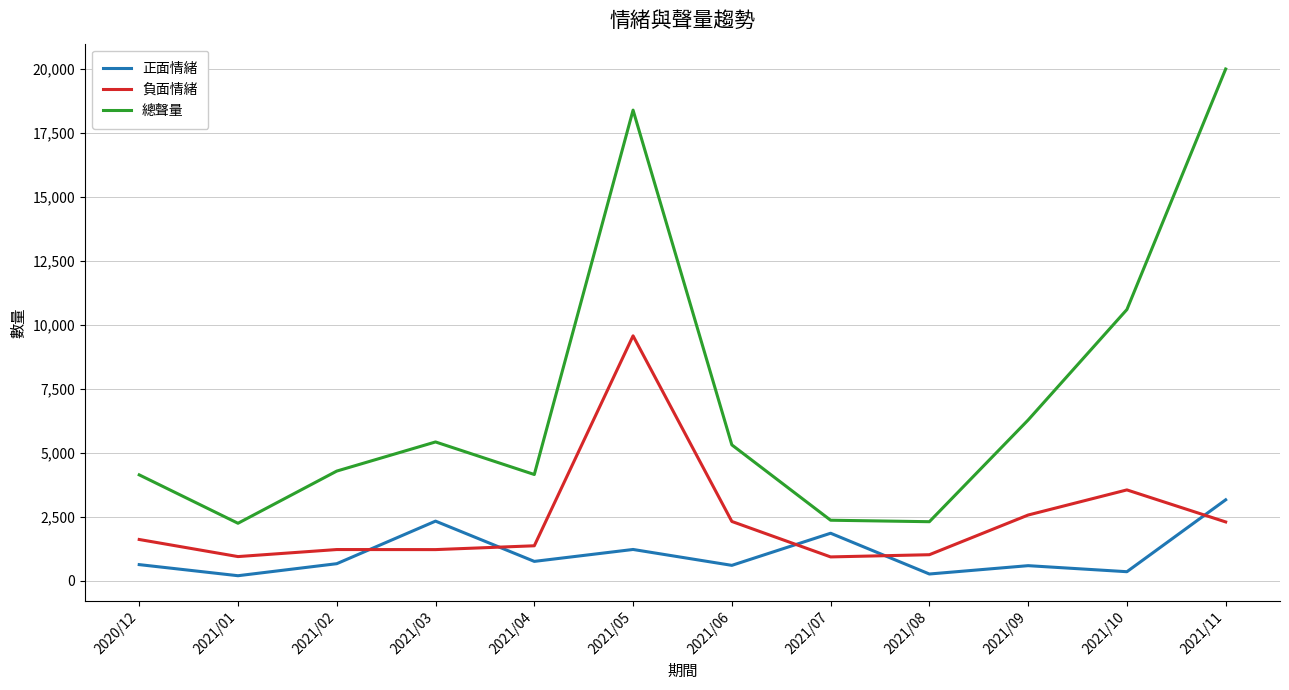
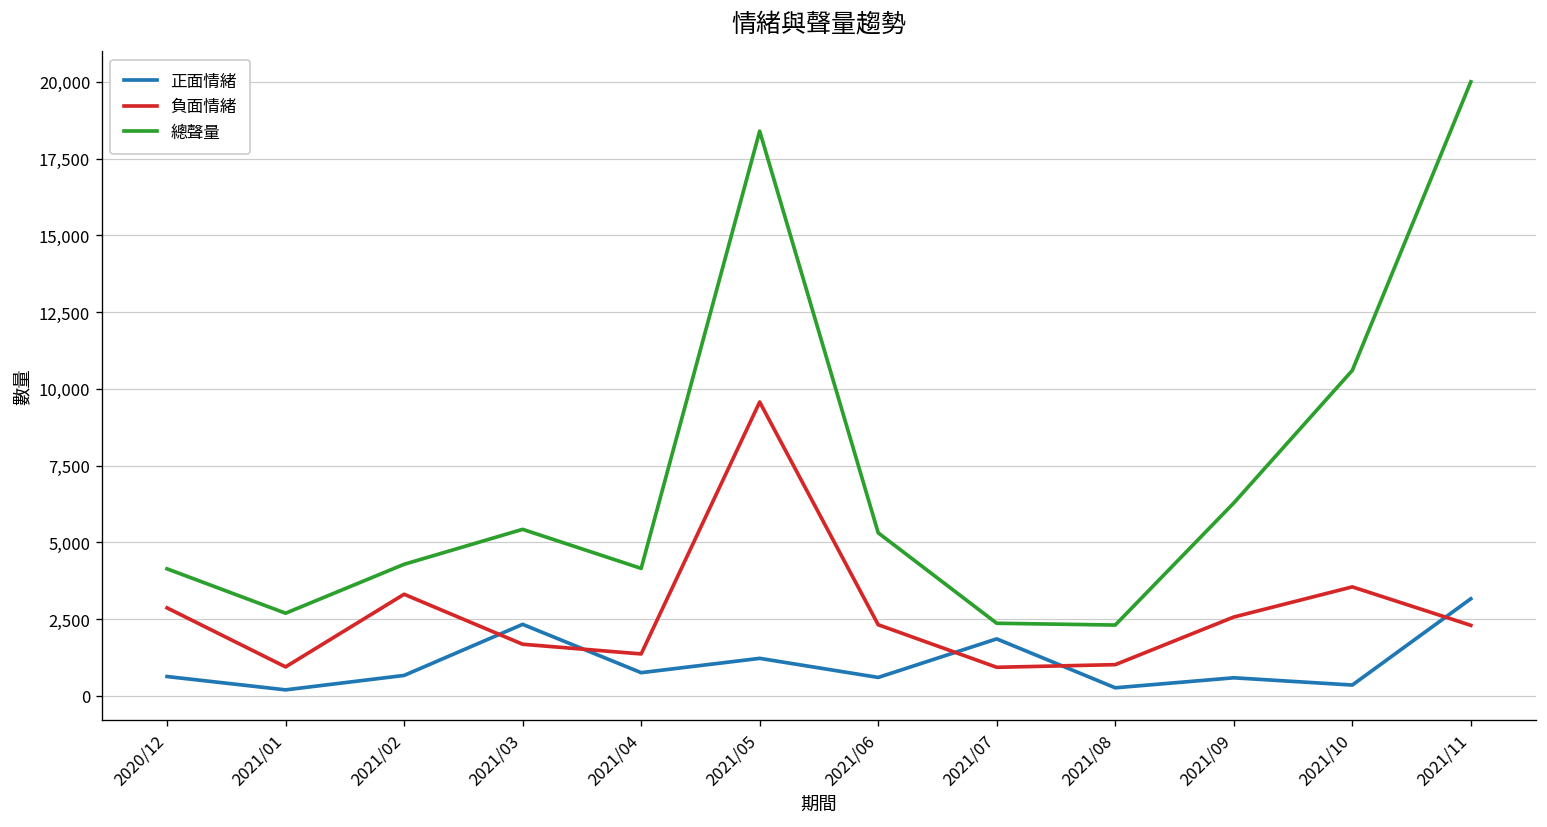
負面情緒, 2020/12: 1,600 -> 2,900
總聲量, 2021/01: 2,200 -> 2,700
負面情緒, 2021/02: 1,200 -> 3,300
負面情緒, 2021/03: 1,200 -> 1,700
